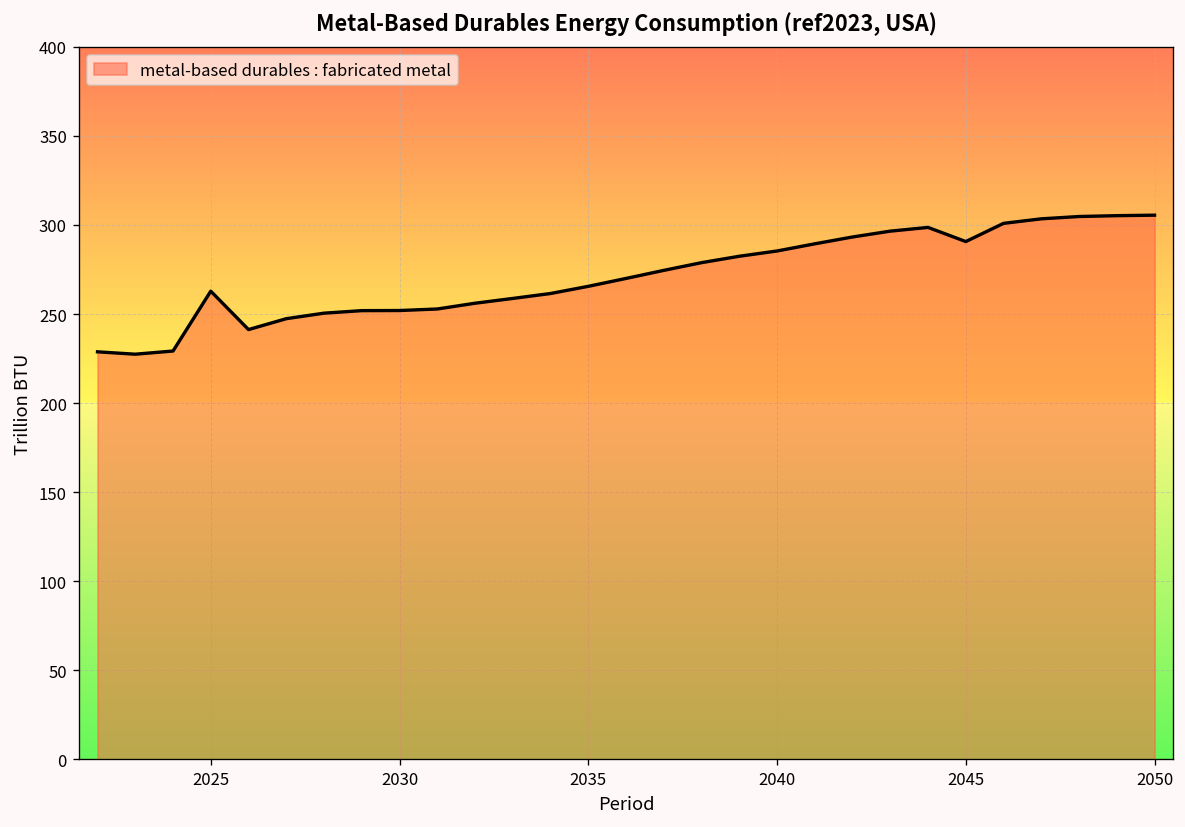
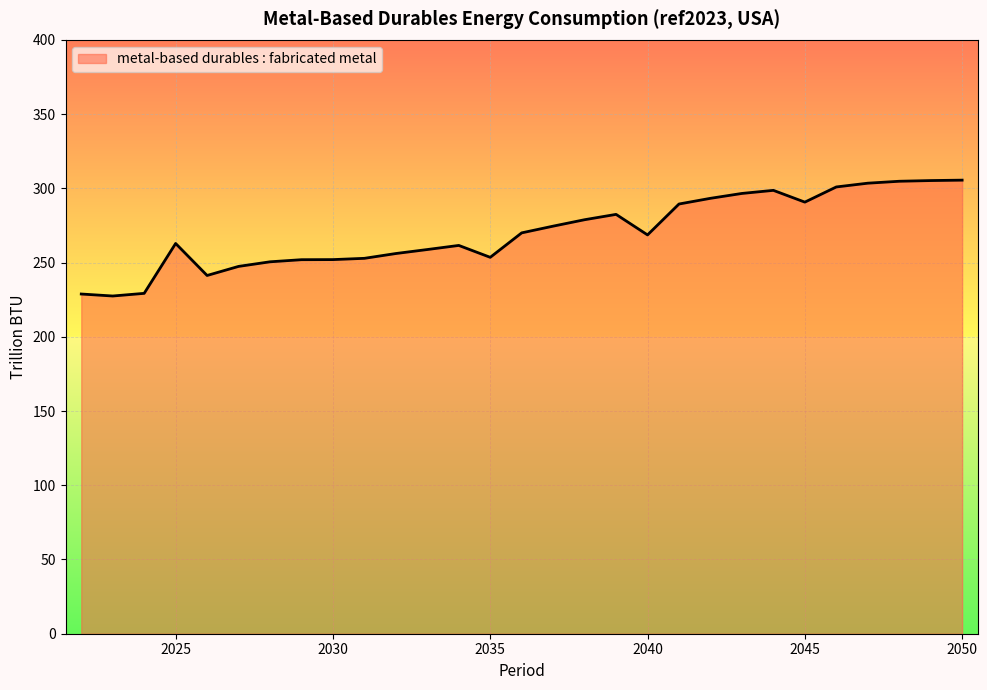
2035: 266 -> 254
2040: 285 -> 269
